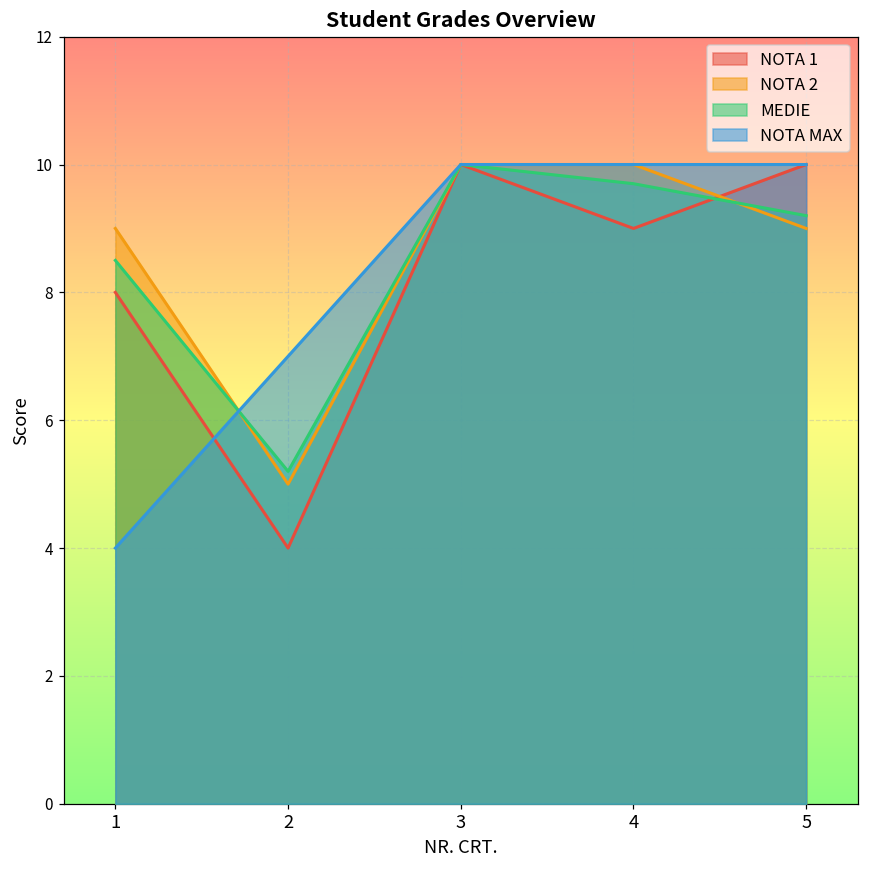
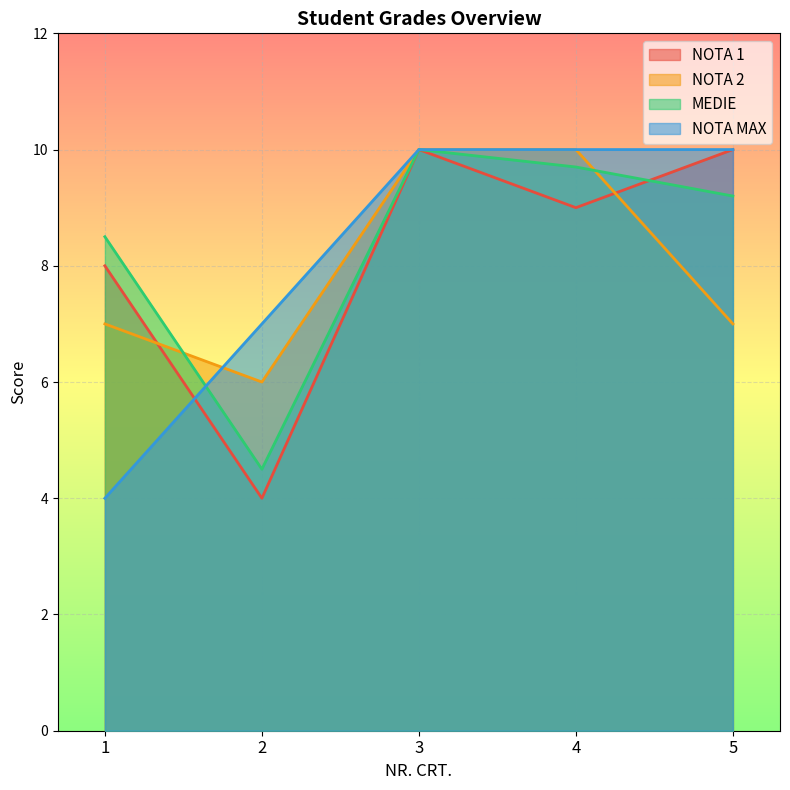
NOTA 2, 1: 9 -> 7
NOTA 2, 2: 5 -> 6
MEDIE, 2: 5.2 -> 4.5
NOTA 2, 5: 9 -> 7
